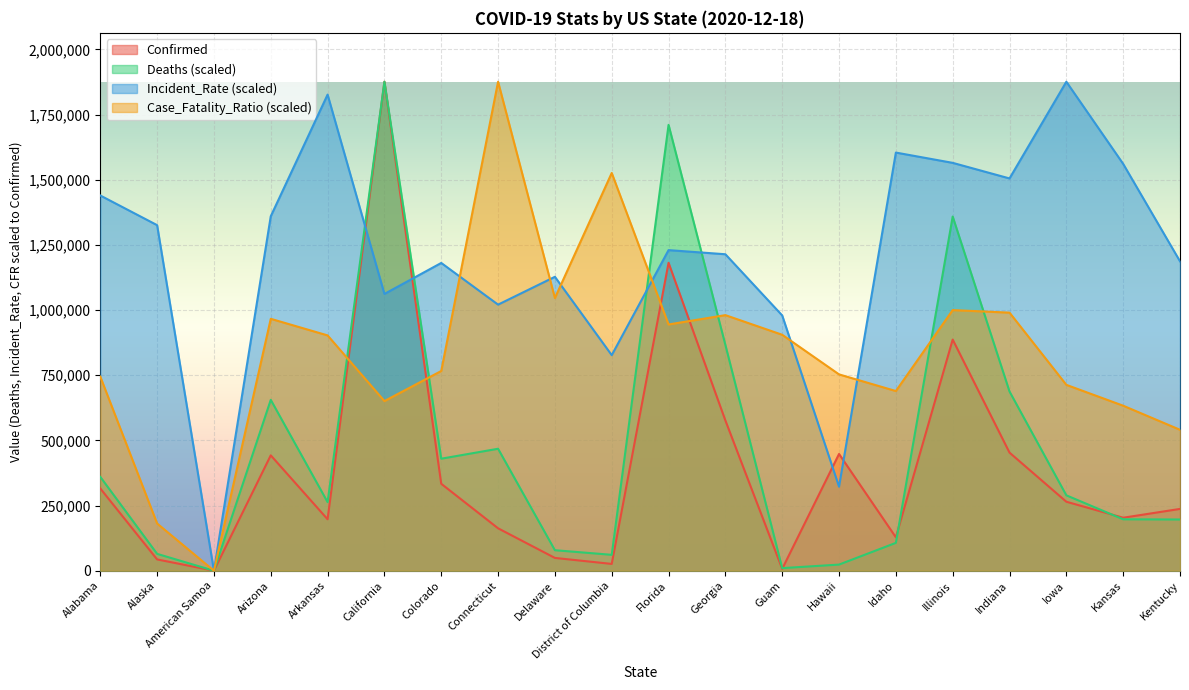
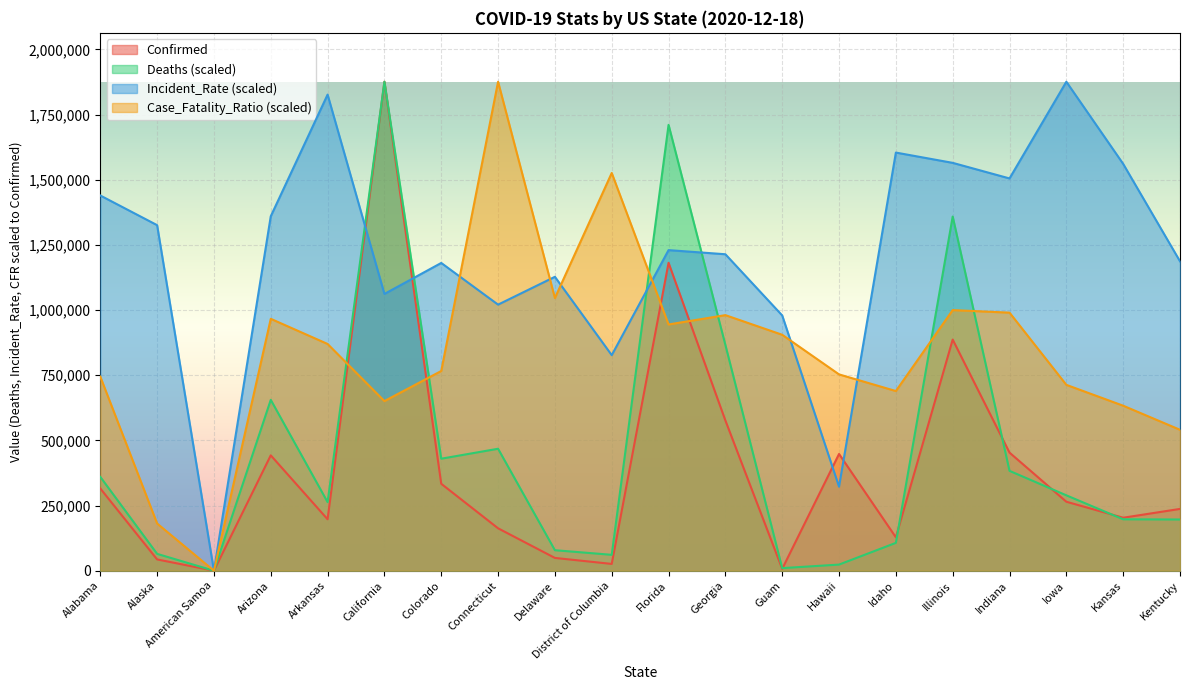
Case_Fatality_Ratio (scaled), Arkansas: 900,000 -> 870,000
Deaths (scaled), Indiana: 690,000 -> 380,000
